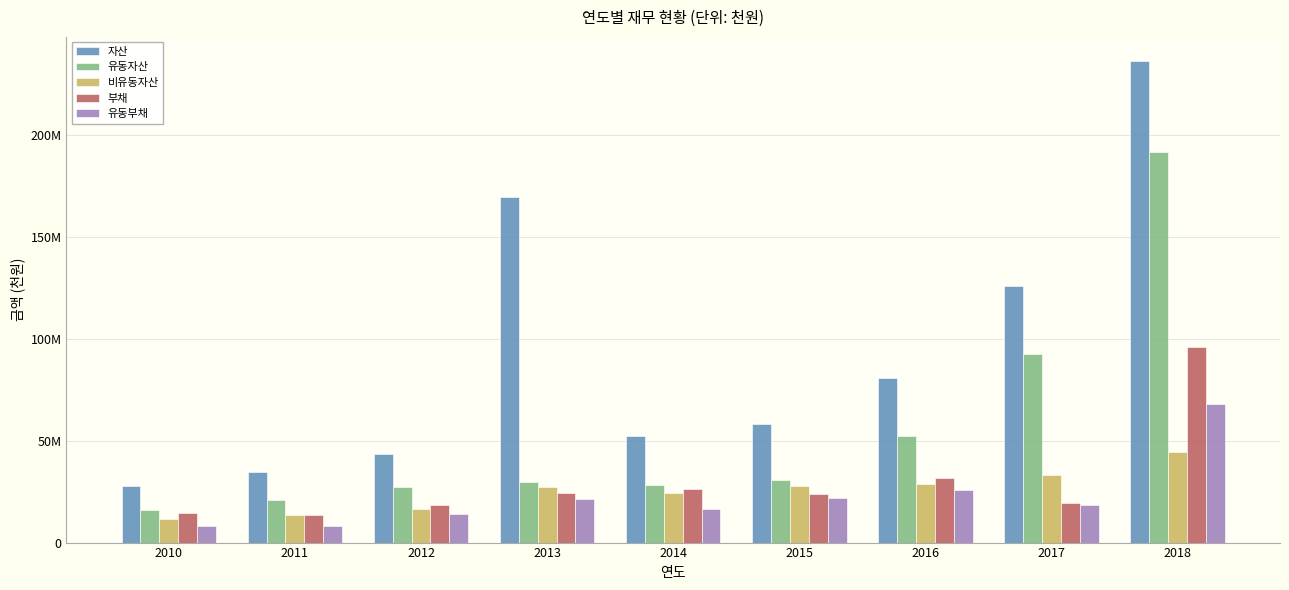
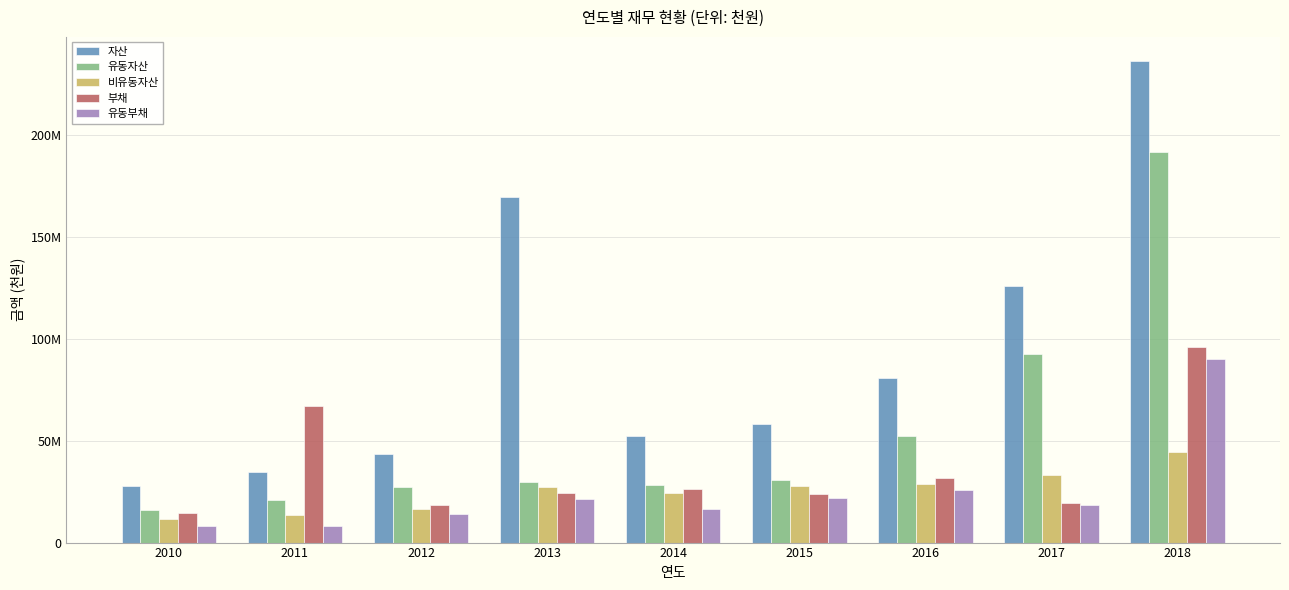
부채, 2011: 14000000 -> 67000000
유동부채, 2018: 68000000 -> 90000000
